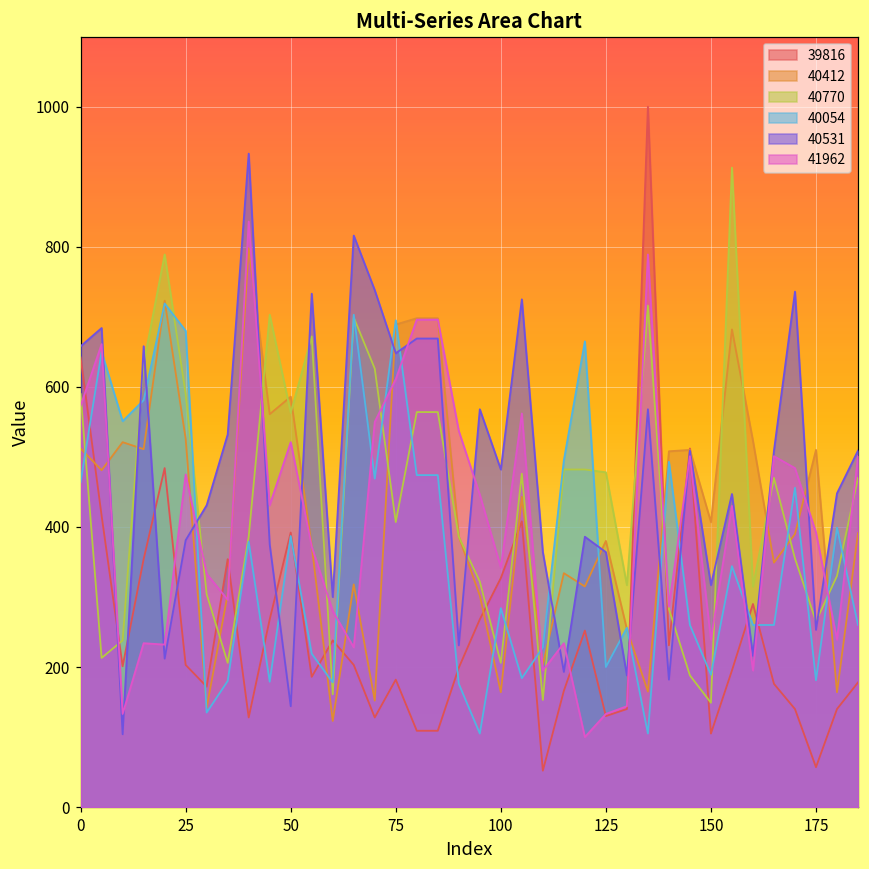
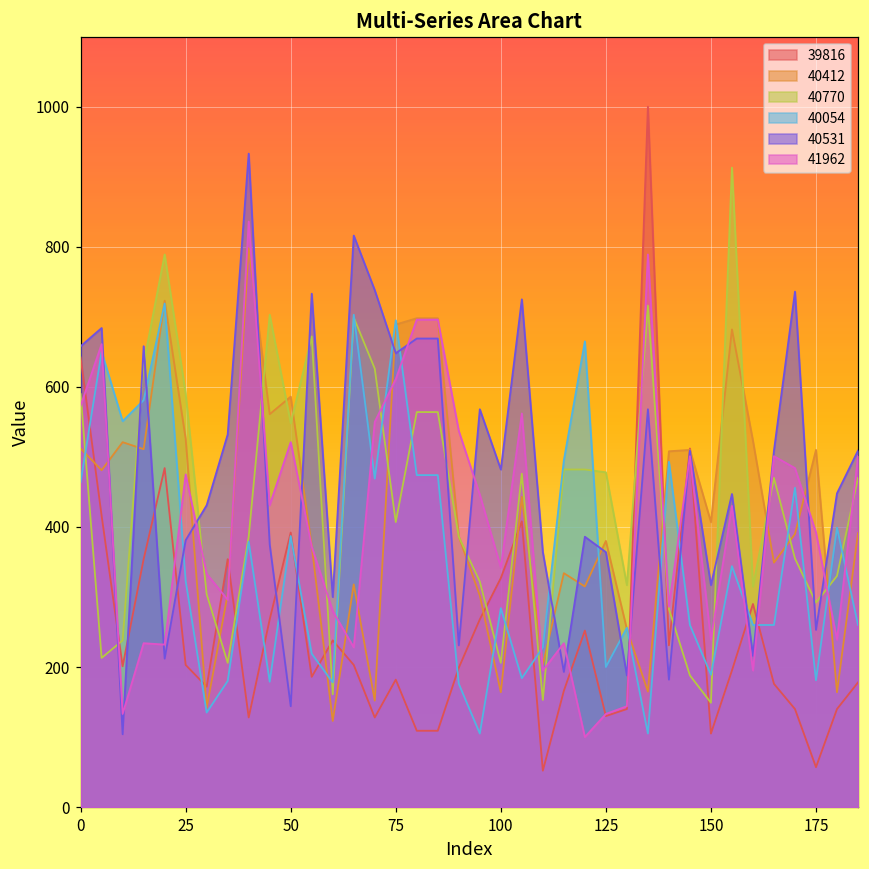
40054, 25: 680 -> 320
40770, 50: 560 -> 550
40770, 175: 270 -> 290
